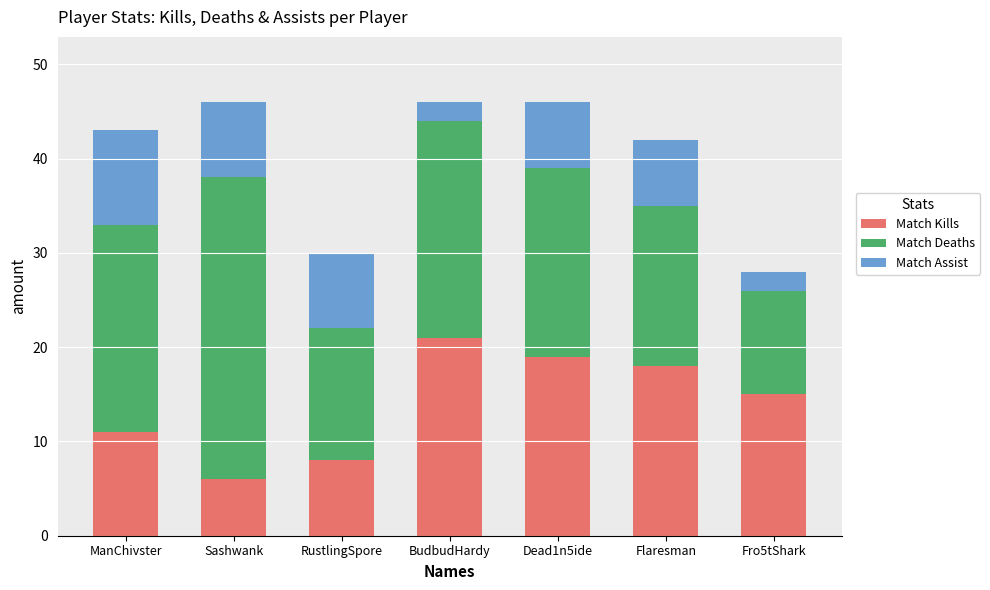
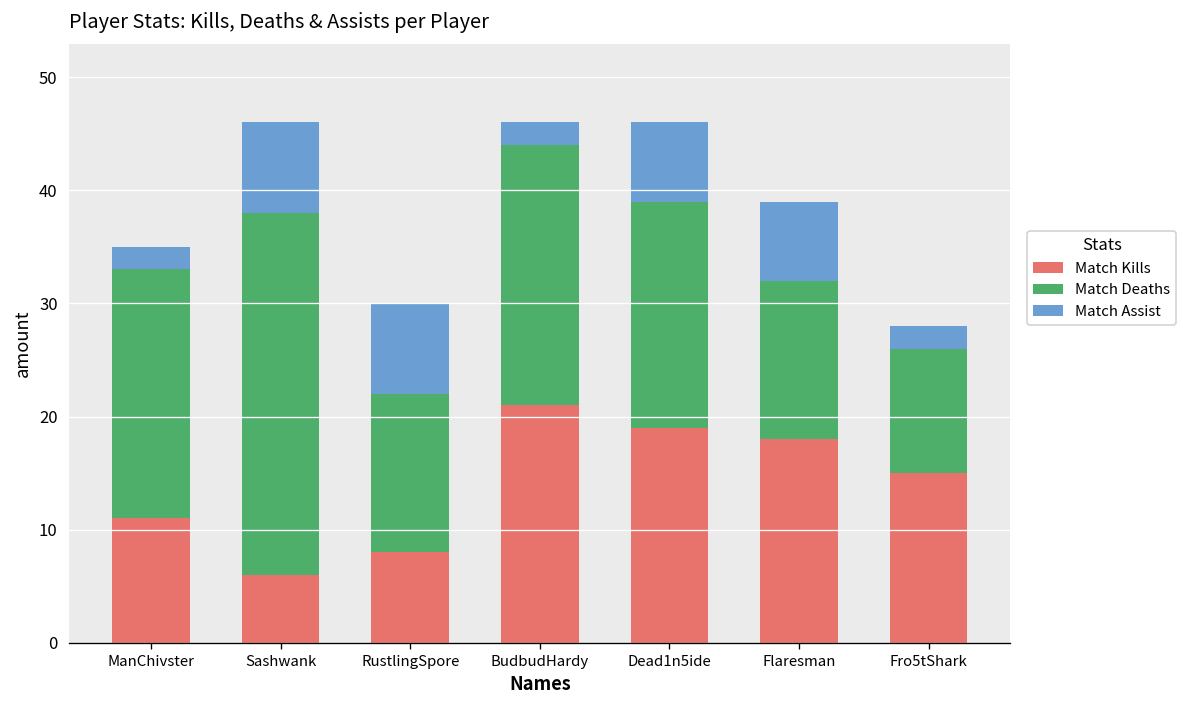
Match Assist, ManChivster: 10 -> 2
Match Deaths, Flaresman: 17 -> 14
